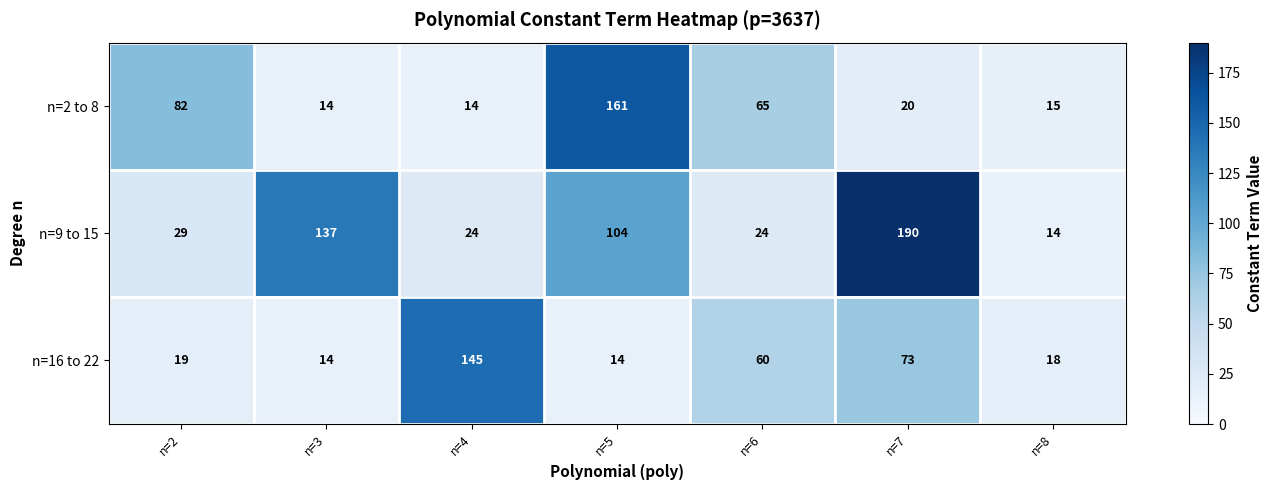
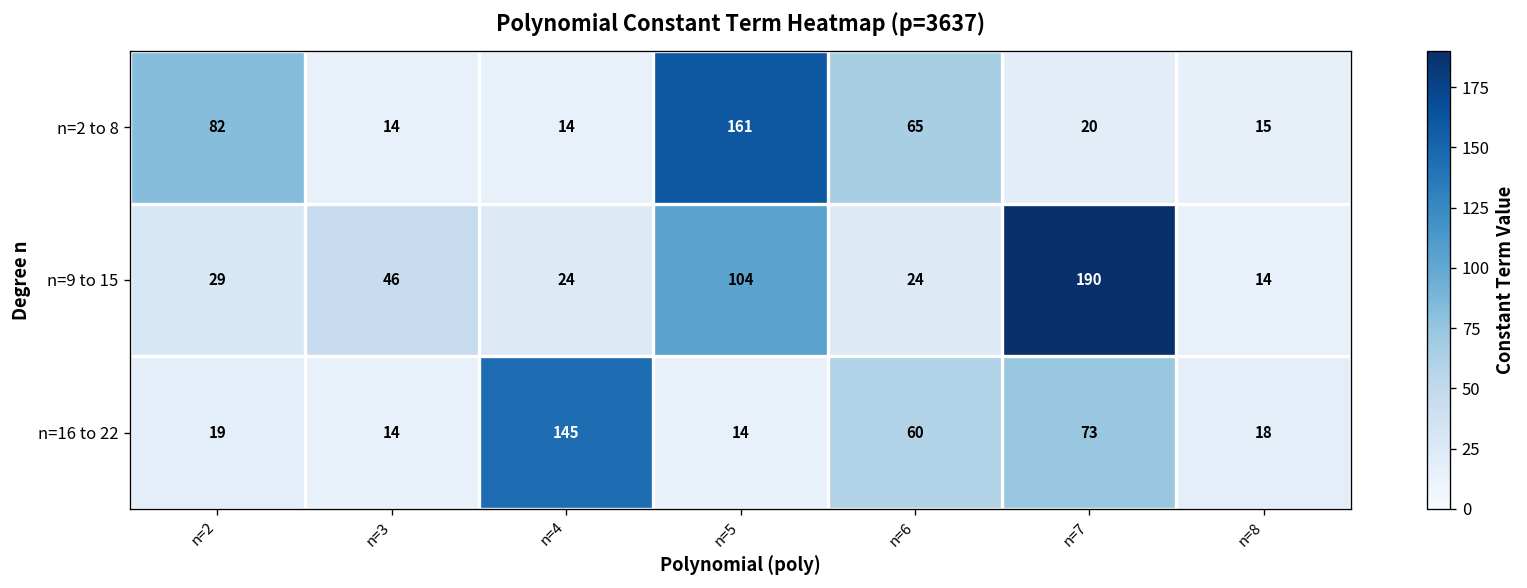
n=9 to 15, n=3: 137 -> 46
